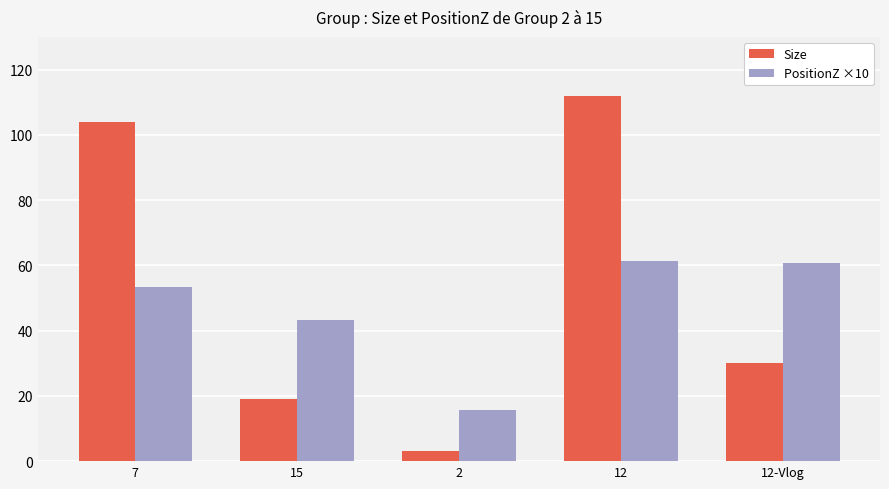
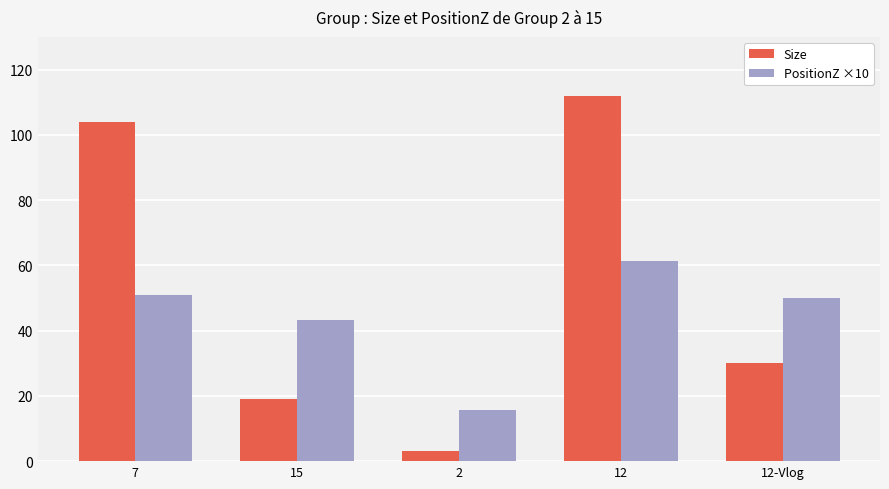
PositionZ ×10, 7: 54 -> 51
PositionZ ×10, 12-Vlog: 61 -> 50
